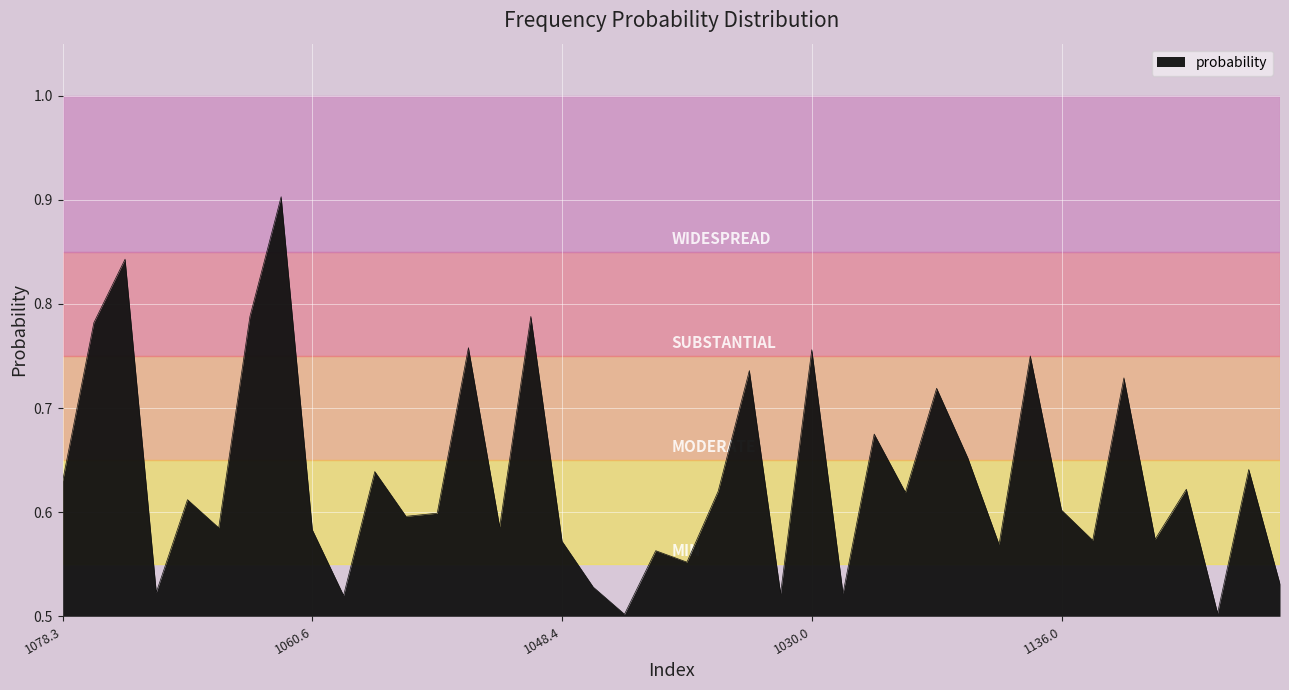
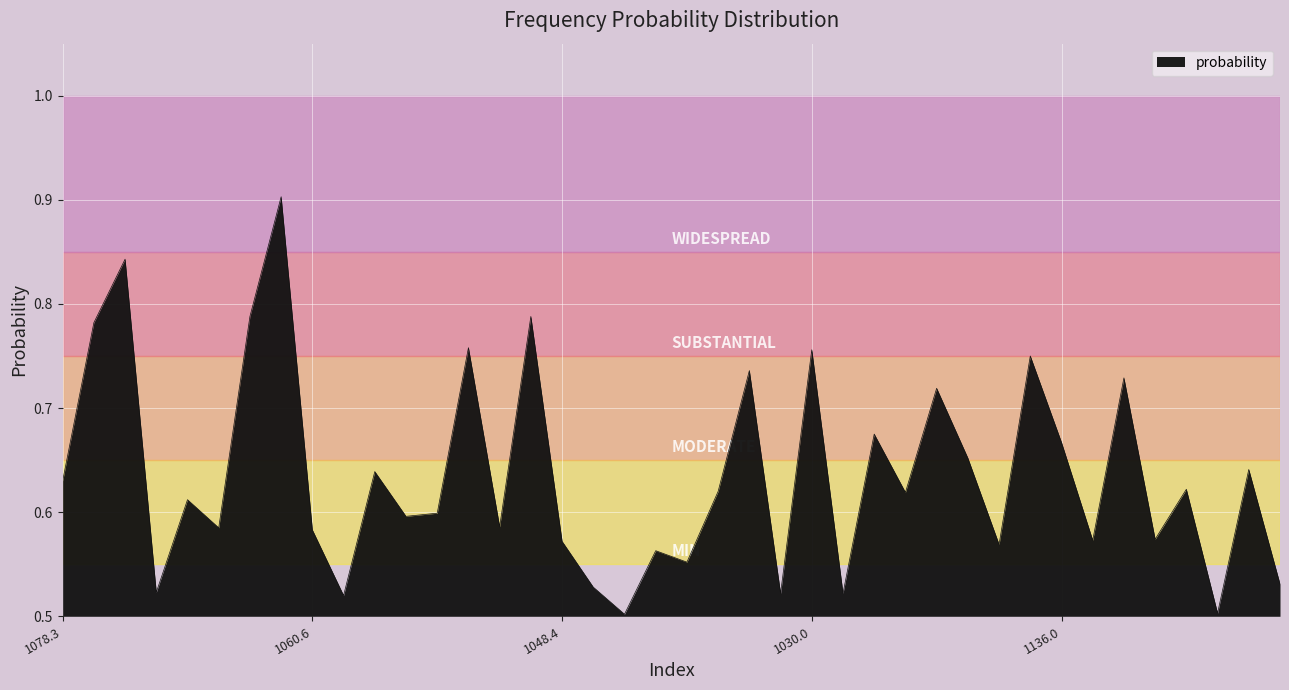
1136.0: 0.602 -> 0.667
